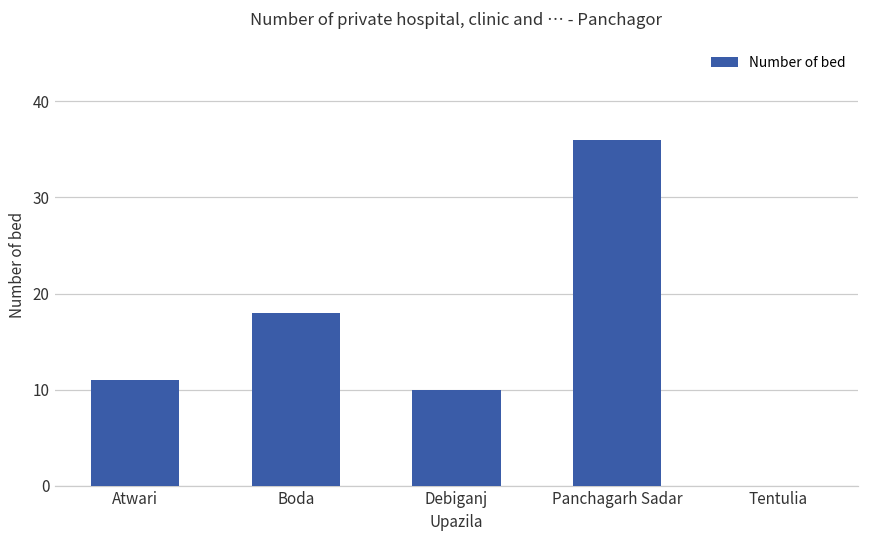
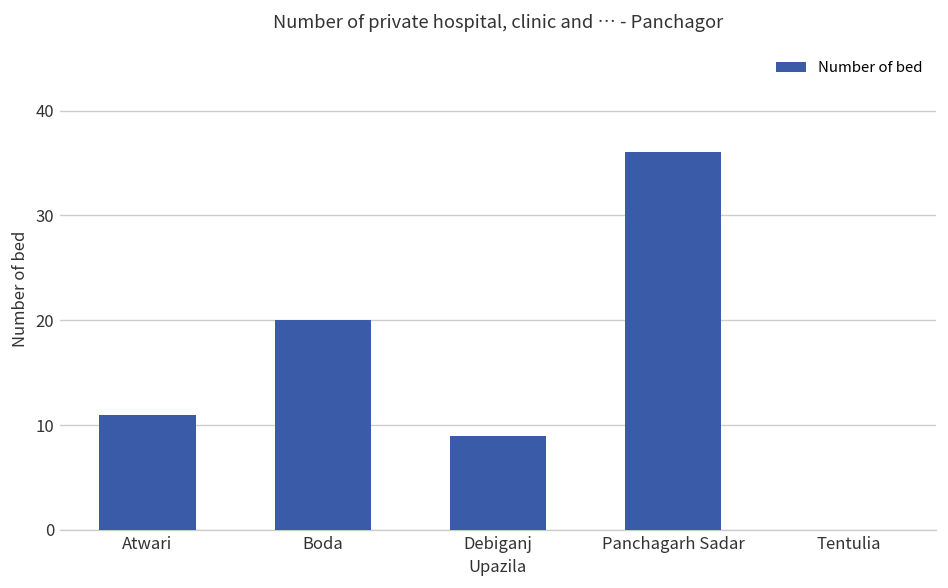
Boda: 18 -> 20
Debiganj: 10 -> 9
